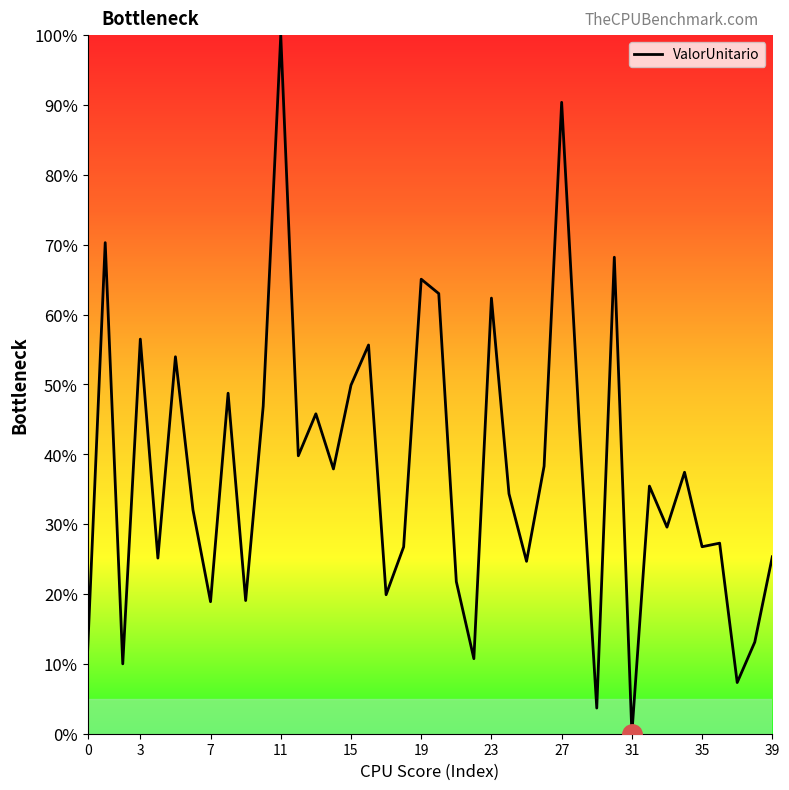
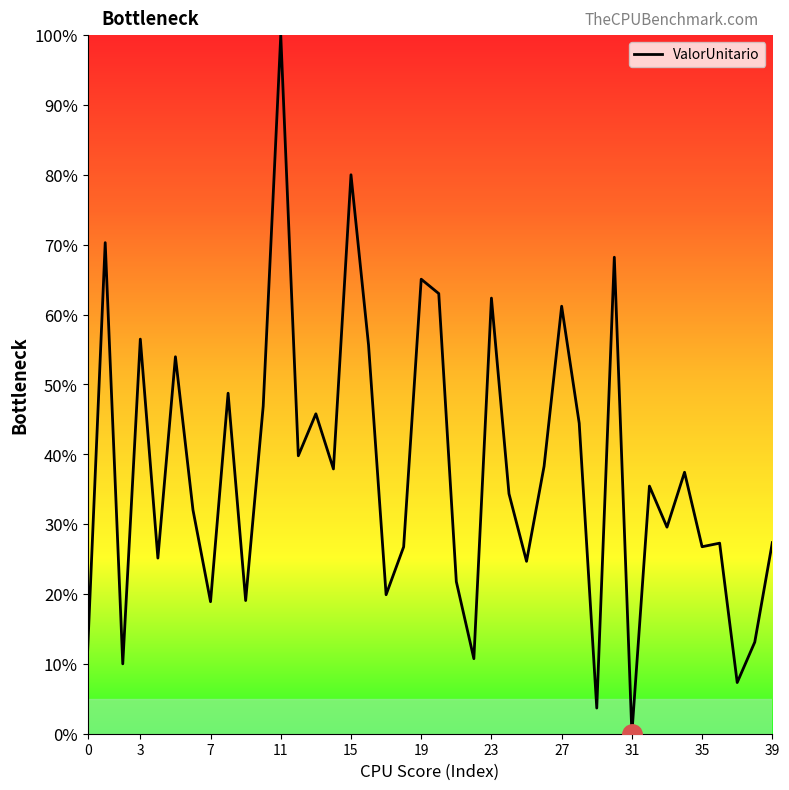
ValorUnitario, 15: 50% -> 80%
ValorUnitario, 27: 90% -> 61%
ValorUnitario, 39: 25% -> 27%
